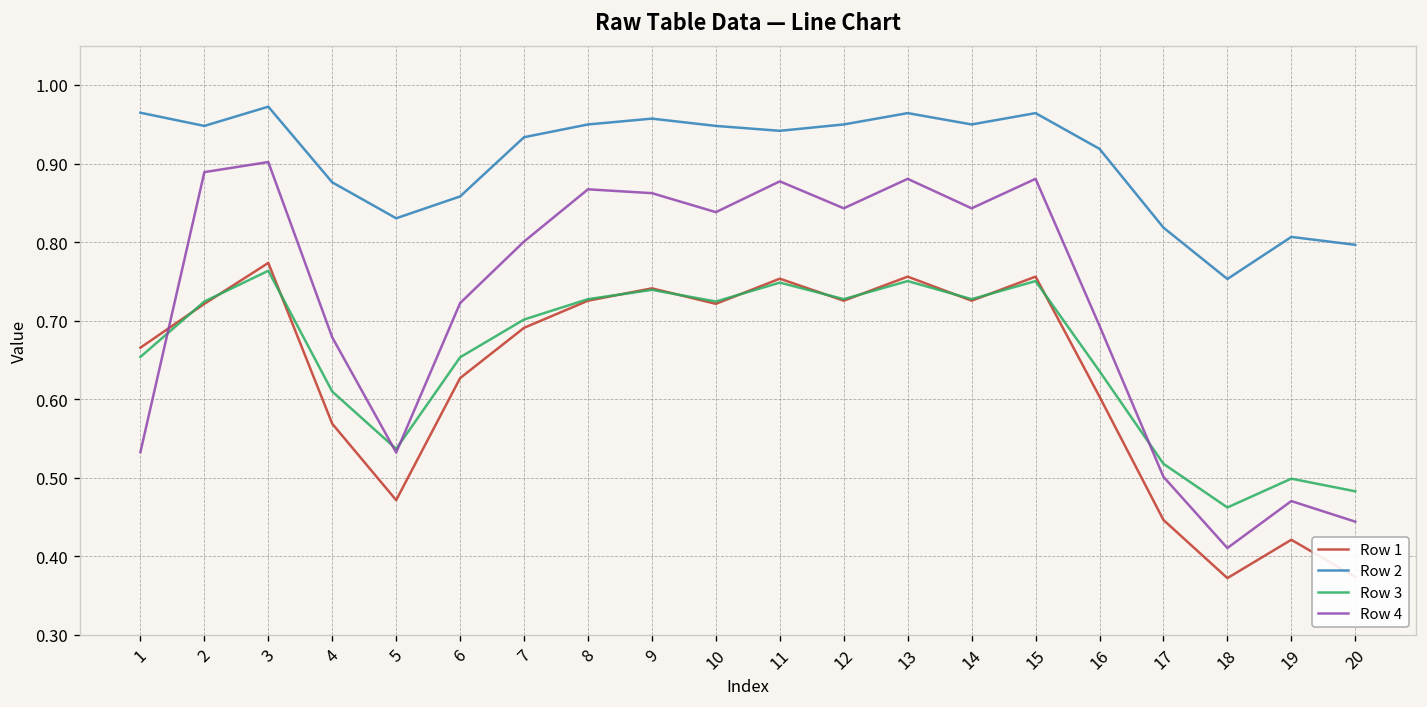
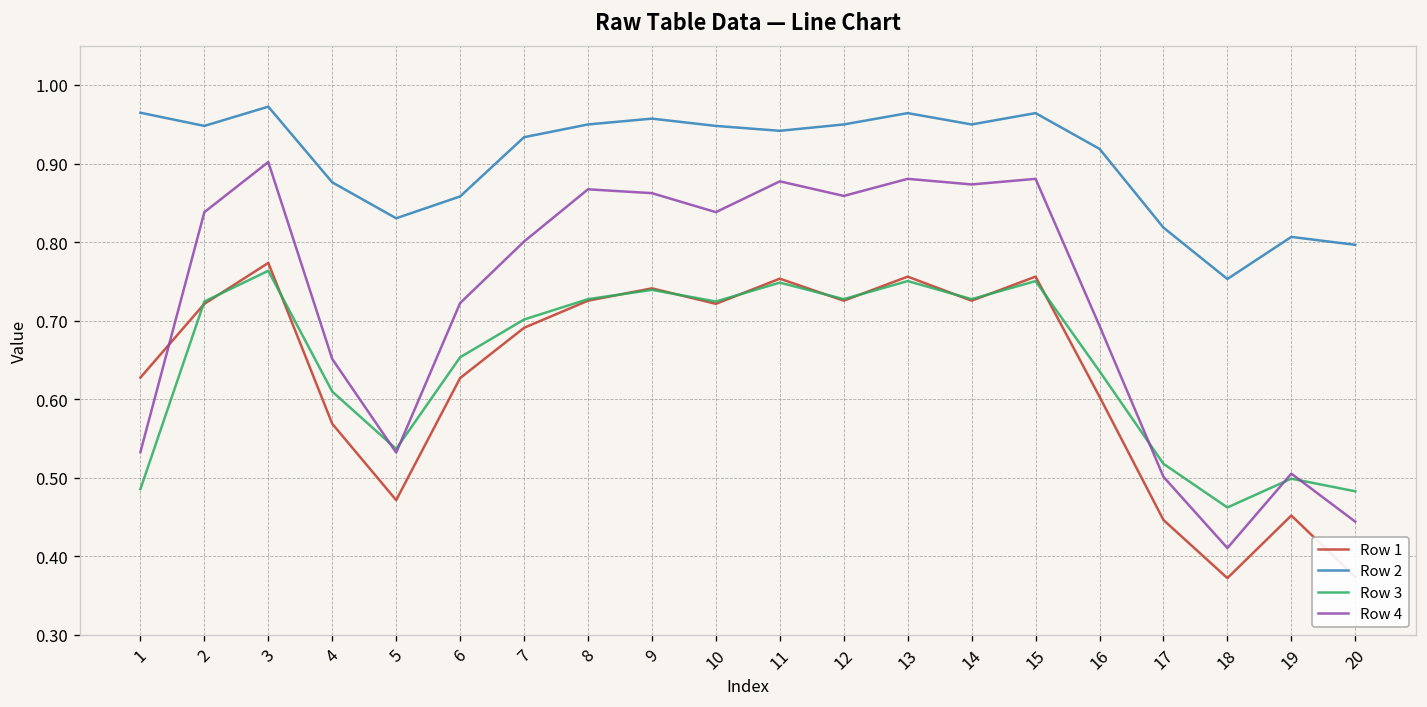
Row 1, 1: 0.67 -> 0.63
Row 3, 1: 0.65 -> 0.49
Row 4, 2: 0.89 -> 0.84
Row 4, 4: 0.68 -> 0.65
Row 4, 12: 0.84 -> 0.86
Row 4, 14: 0.84 -> 0.87
Row 1, 19: 0.42 -> 0.45
Row 4, 19: 0.47 -> 0.51
